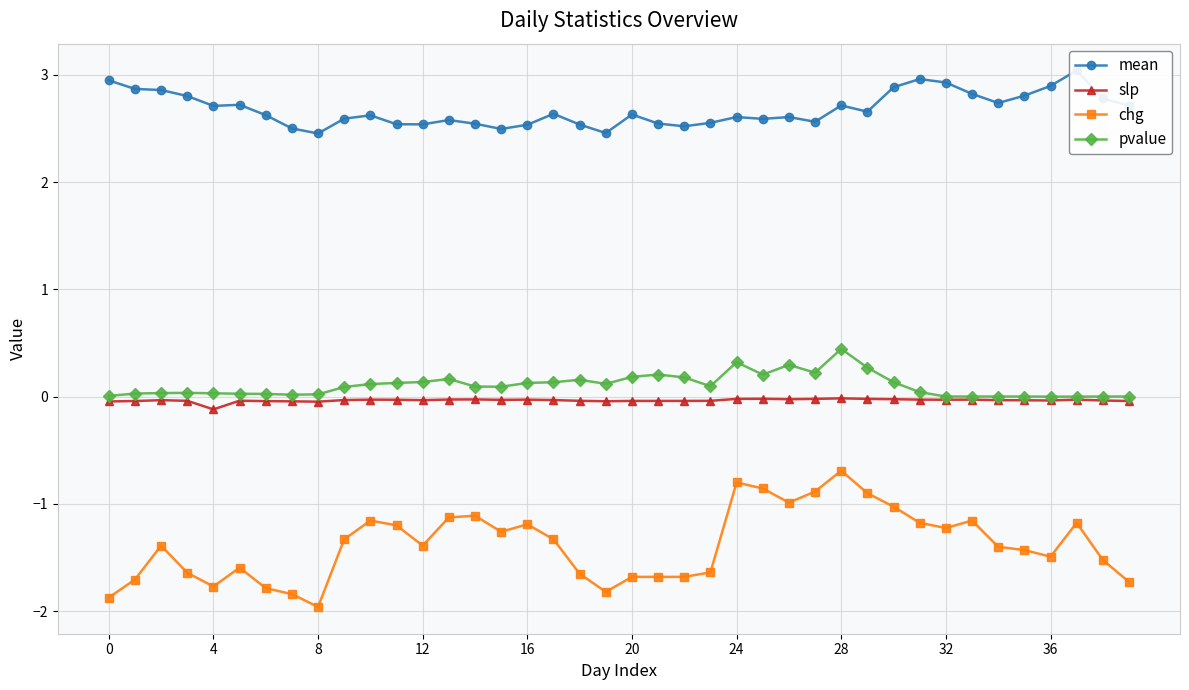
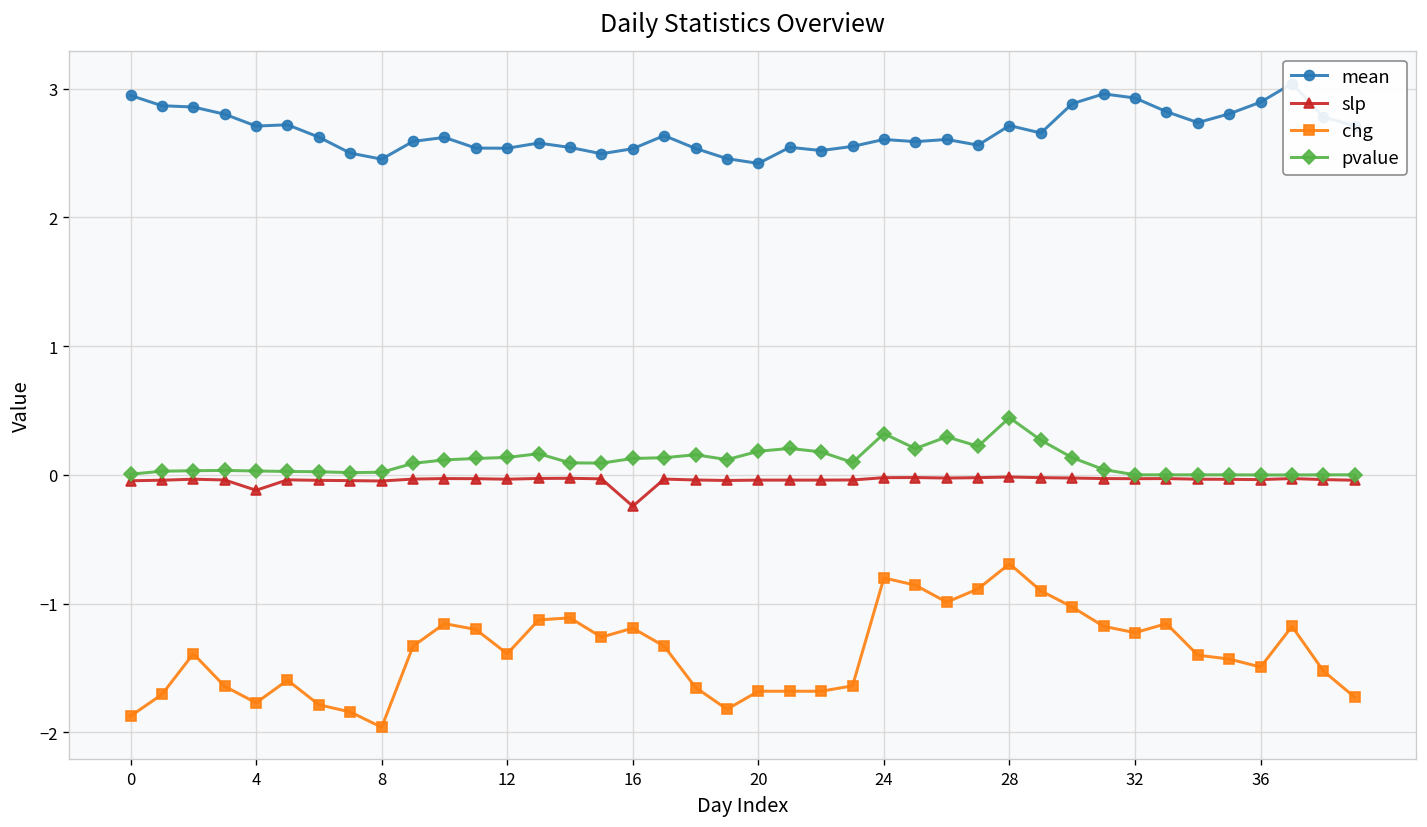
slp, 16: -0.03 -> -0.24
mean, 20: 2.63 -> 2.42
